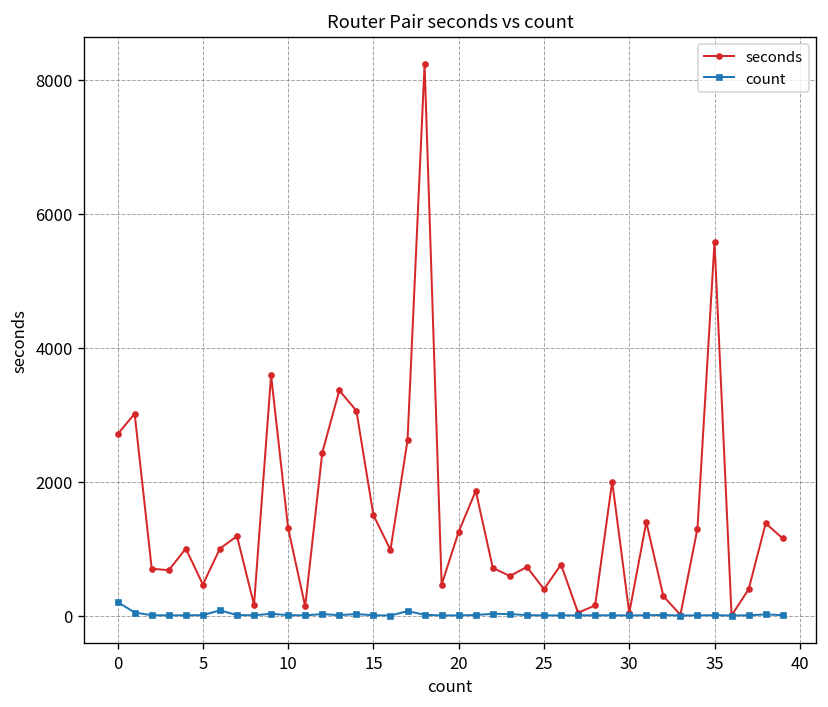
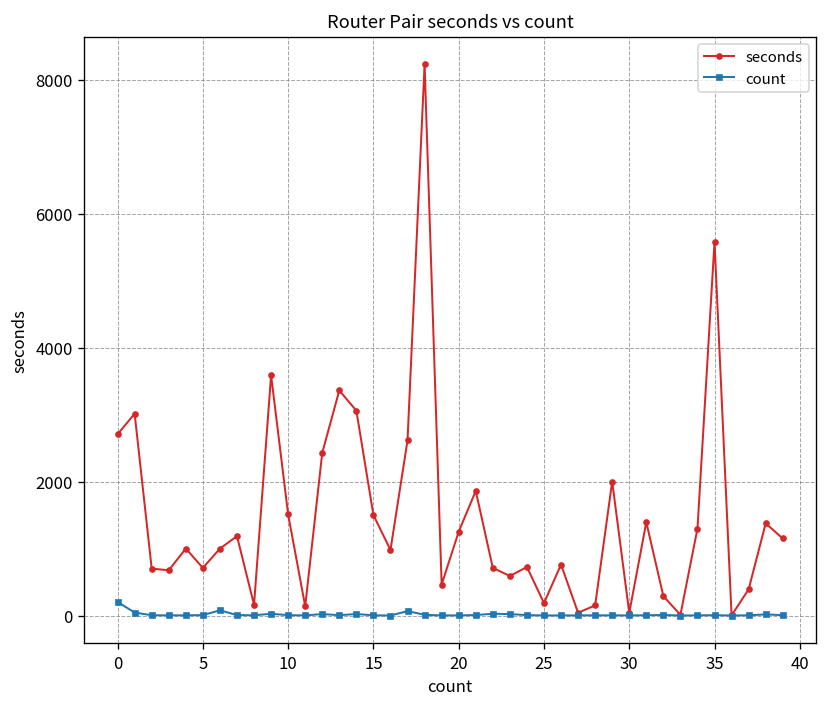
seconds, 5: 500 -> 700
seconds, 10: 1300 -> 1500
seconds, 25: 400 -> 200
